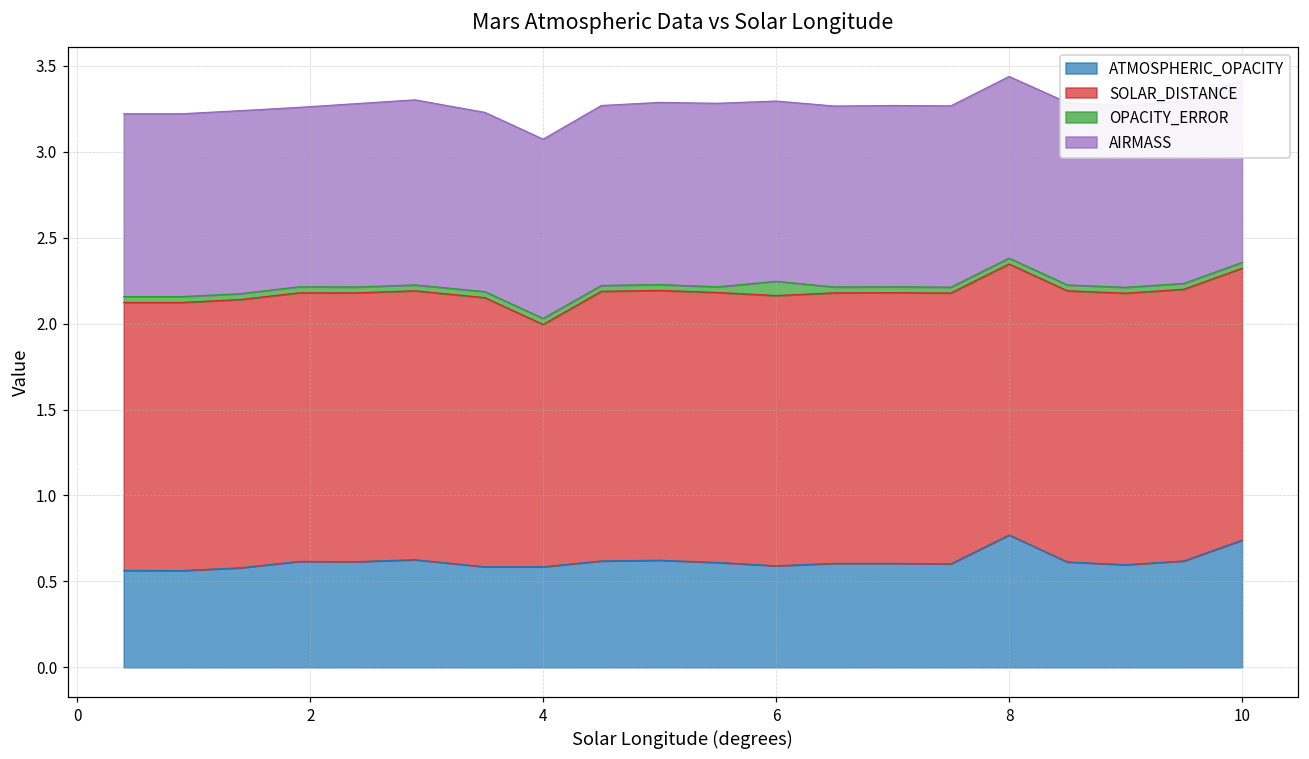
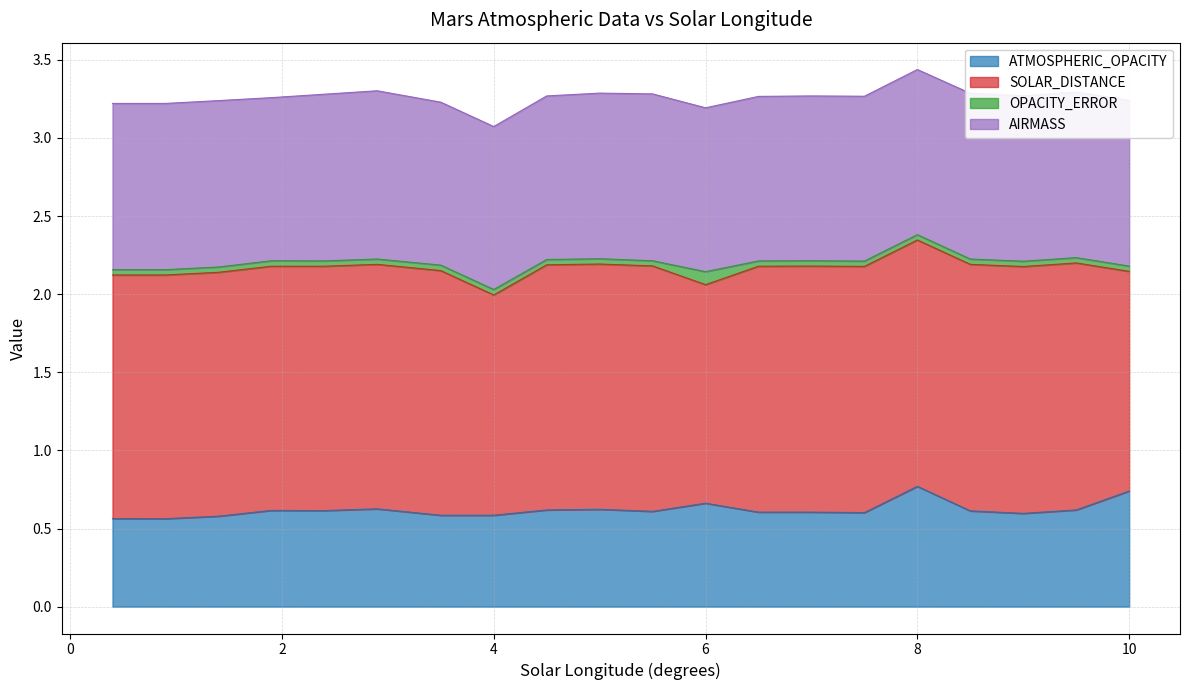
ATMOSPHERIC_OPACITY, 6: 0.59 -> 0.66
SOLAR_DISTANCE, 6: 1.57 -> 1.40
SOLAR_DISTANCE, 10: 1.58 -> 1.41
